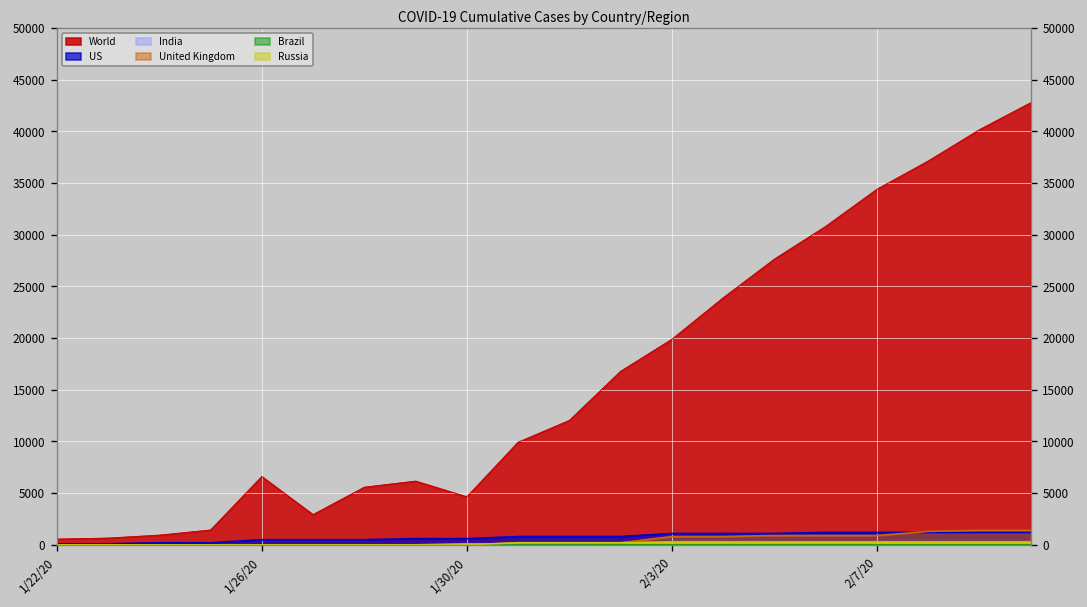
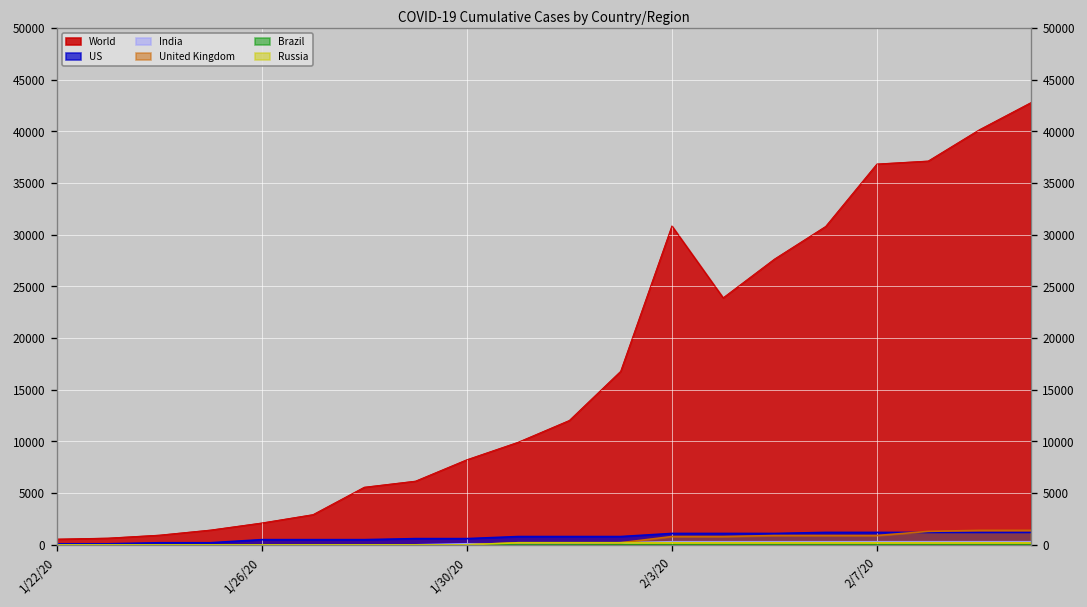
World, 1/26/20: 7000 -> 2000
World, 1/30/20: 5000 -> 8000
World, 2/3/20: 20000 -> 31000
World, 2/7/20: 34000 -> 37000
